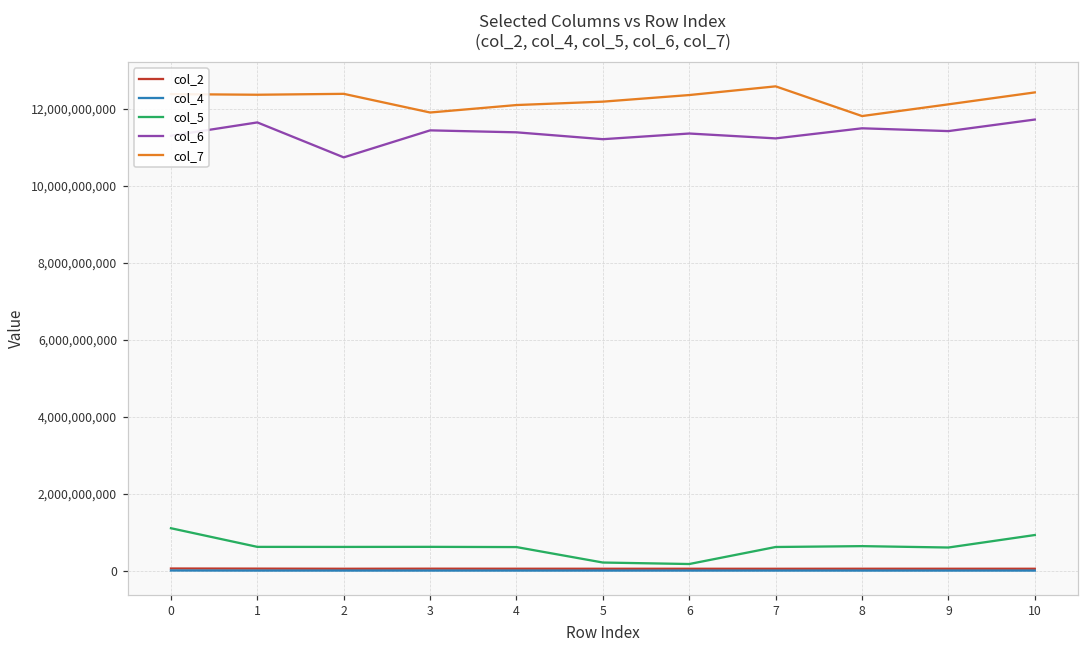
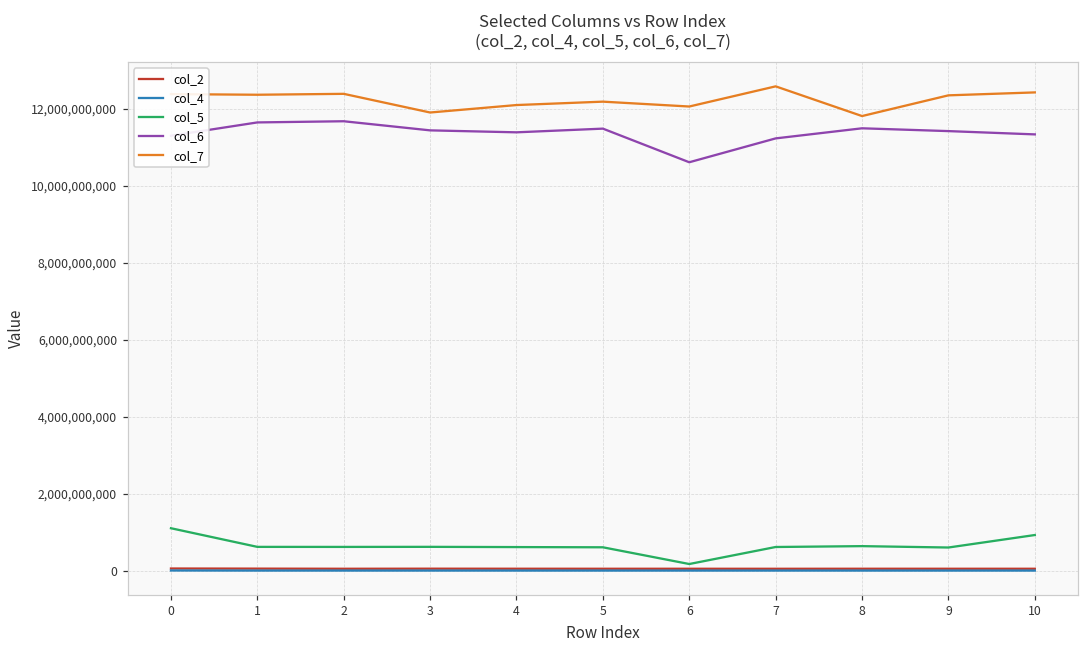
col_6, 2: 10,700,000,000 -> 11,700,000,000
col_5, 5: 200,000,000 -> 600,000,000
col_6, 5: 11,200,000,000 -> 11,500,000,000
col_6, 6: 11,400,000,000 -> 10,600,000,000
col_7, 6: 12,400,000,000 -> 12,100,000,000
col_7, 9: 12,100,000,000 -> 12,300,000,000
col_6, 10: 11,700,000,000 -> 11,300,000,000
